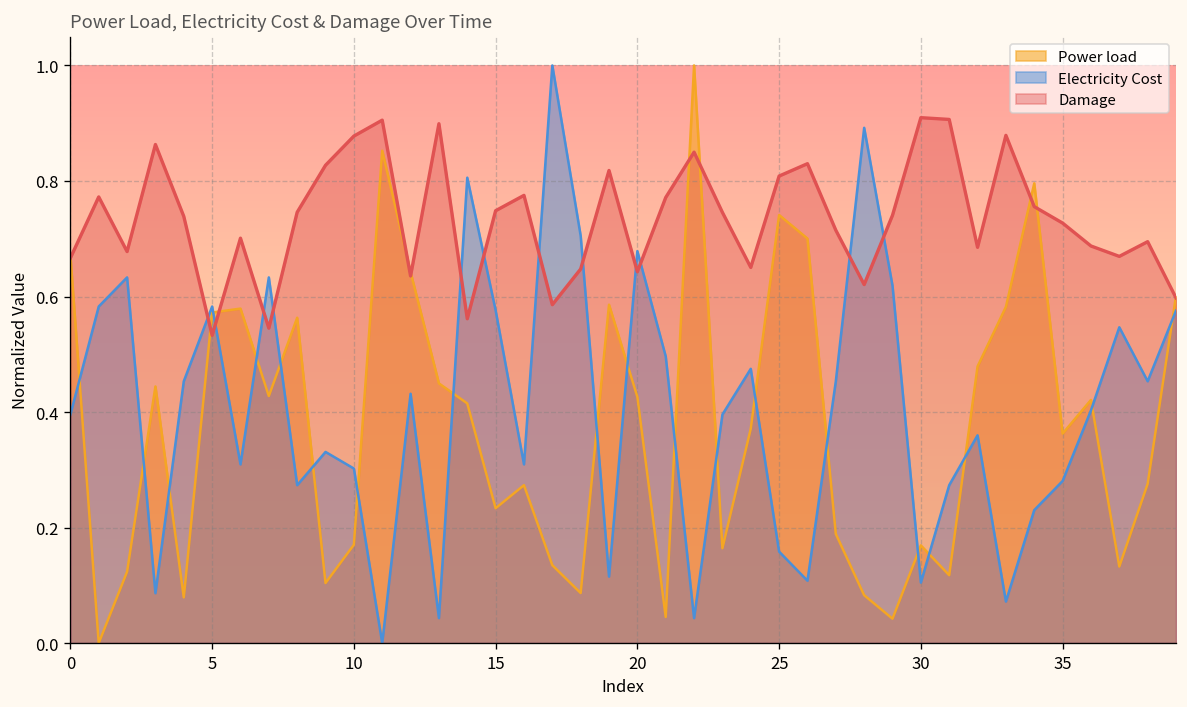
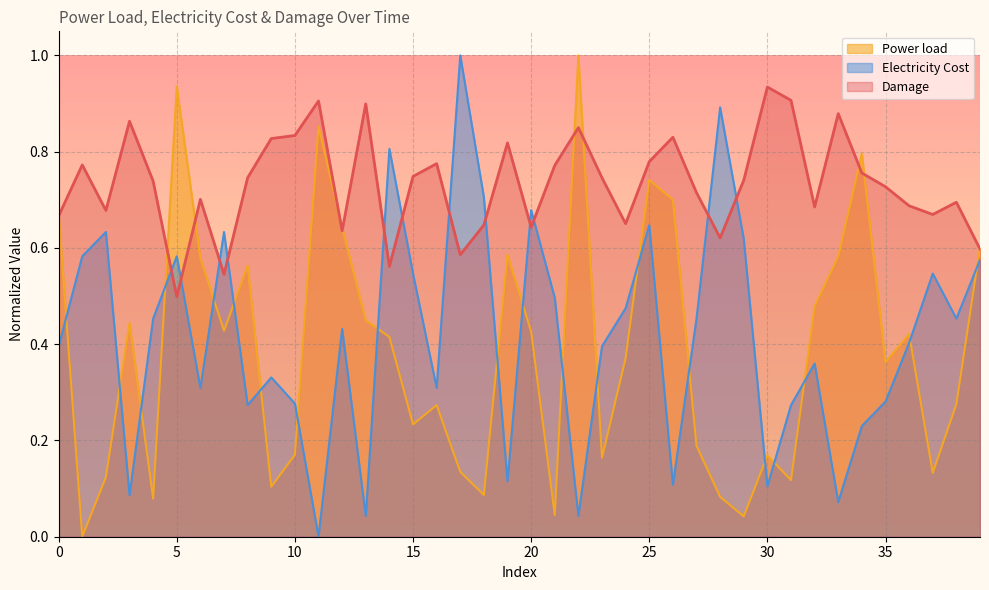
Power load, 5: 0.57 -> 0.94
Damage, 5: 0.53 -> 0.50
Electricity Cost, 10: 0.30 -> 0.28
Damage, 10: 0.88 -> 0.83
Electricity Cost, 15: 0.58 -> 0.55
Electricity Cost, 25: 0.16 -> 0.65
Damage, 25: 0.81 -> 0.78
Damage, 30: 0.91 -> 0.93
